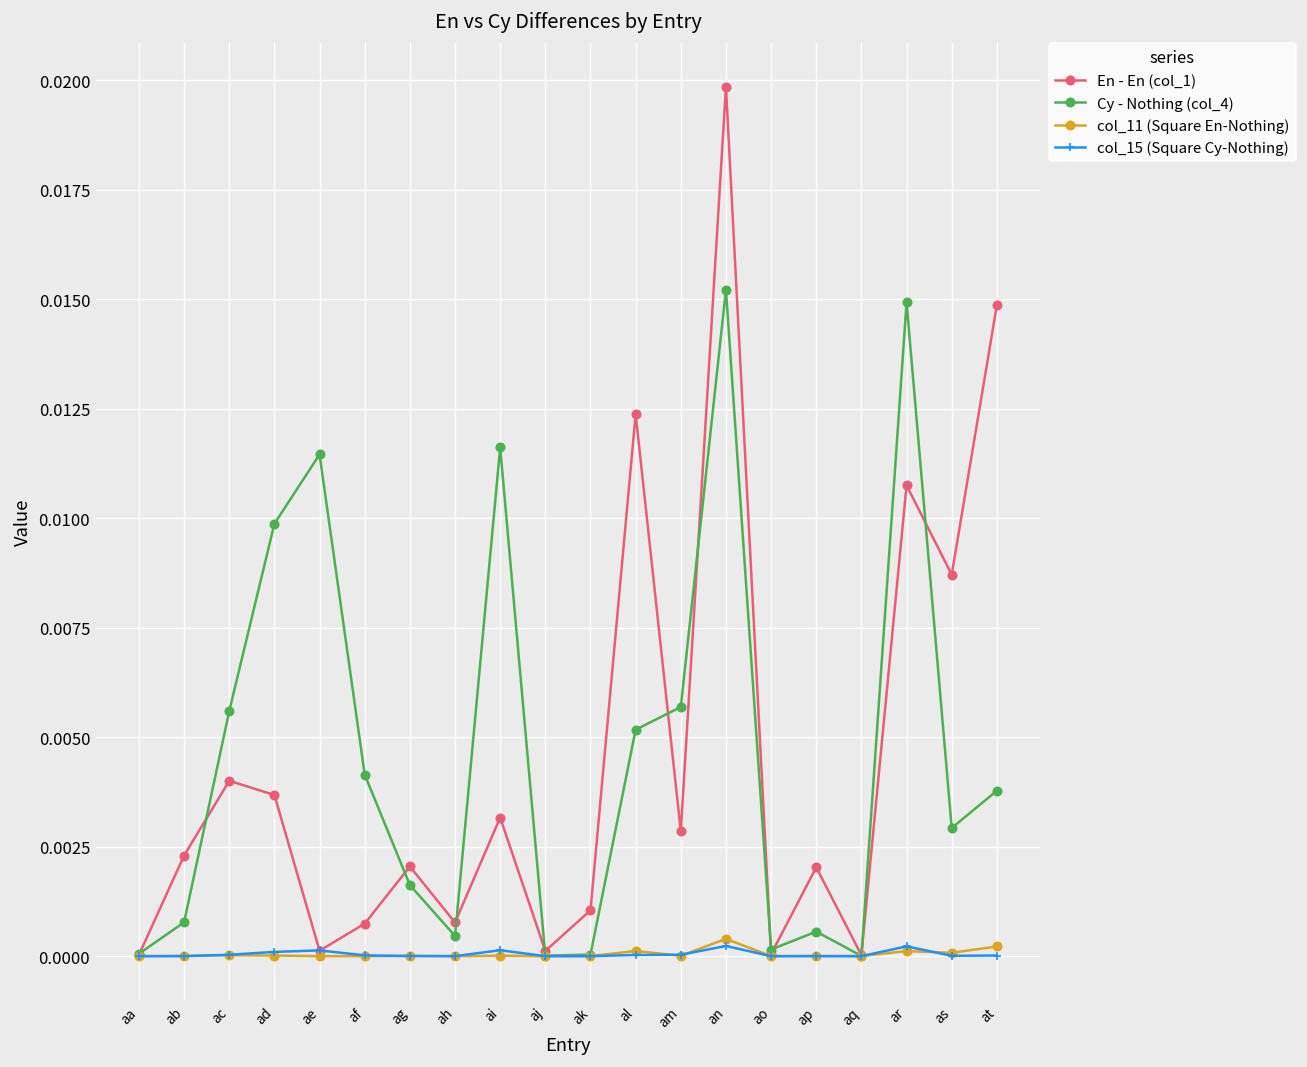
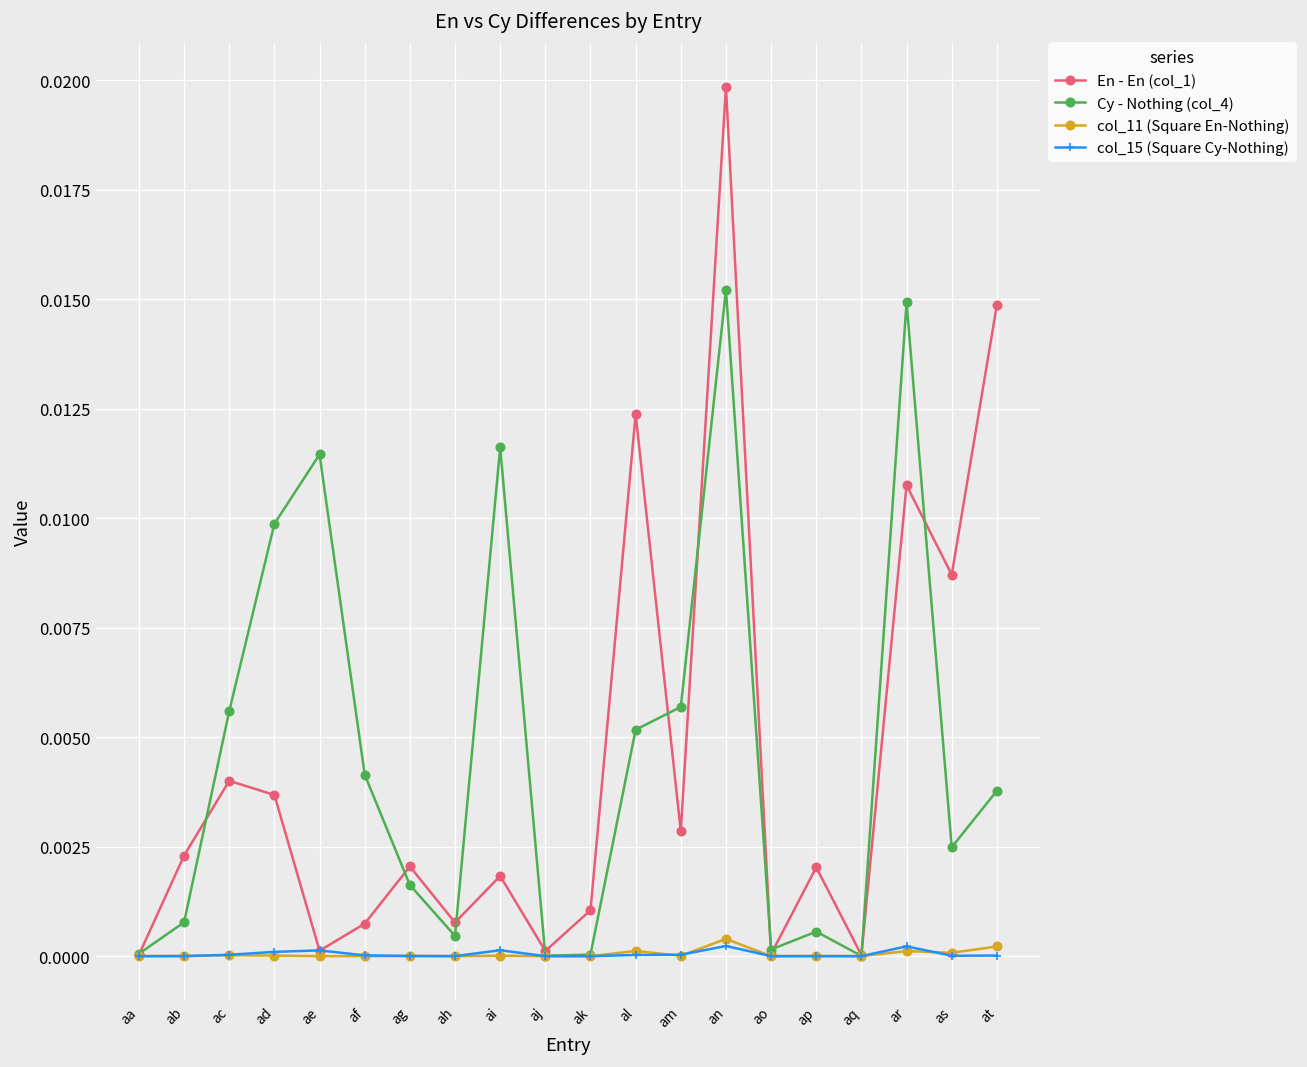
En - En (col_1), ai: 0.0032 -> 0.0018
Cy - Nothing (col_4), as: 0.0029 -> 0.0025
